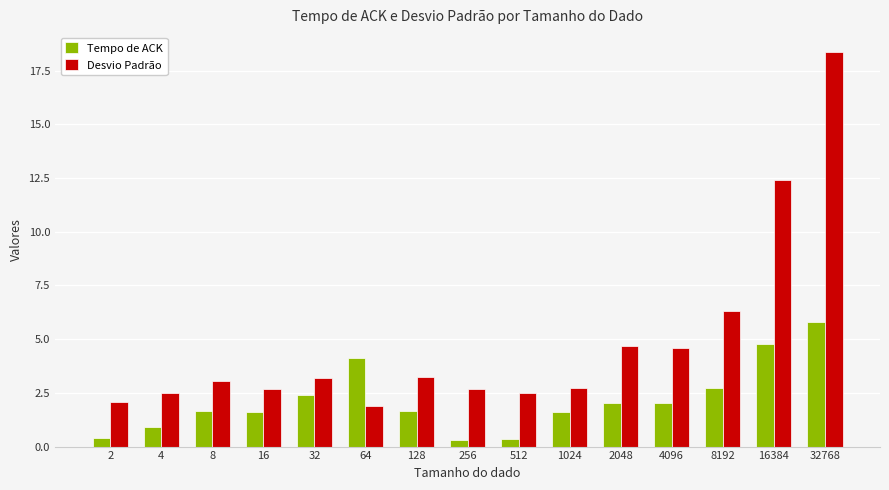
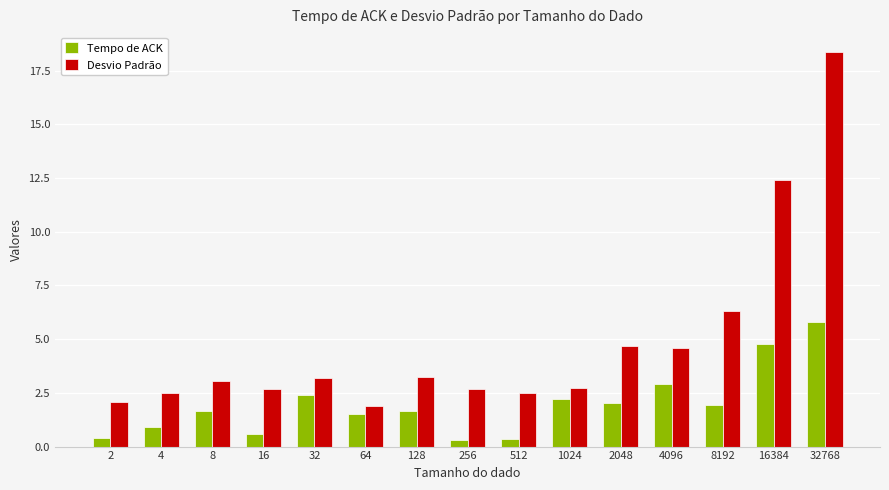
Tempo de ACK, 16: 1.6 -> 0.6
Tempo de ACK, 64: 4.1 -> 1.5
Tempo de ACK, 1024: 1.6 -> 2.2
Tempo de ACK, 4096: 2.0 -> 2.9
Tempo de ACK, 8192: 2.7 -> 1.9
